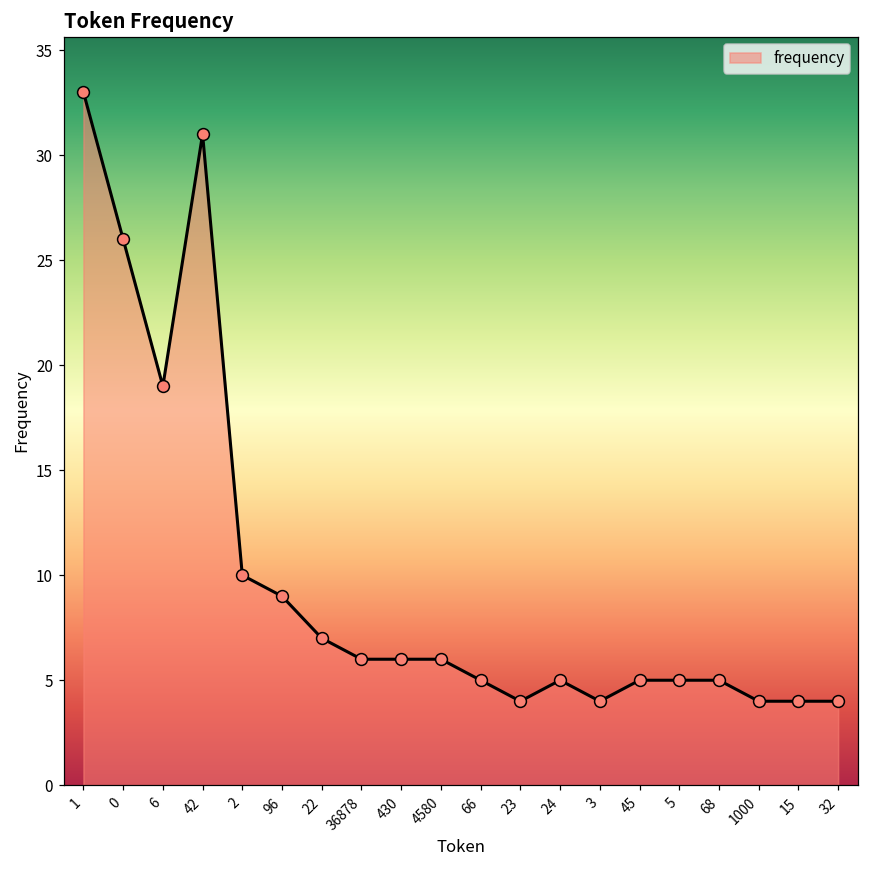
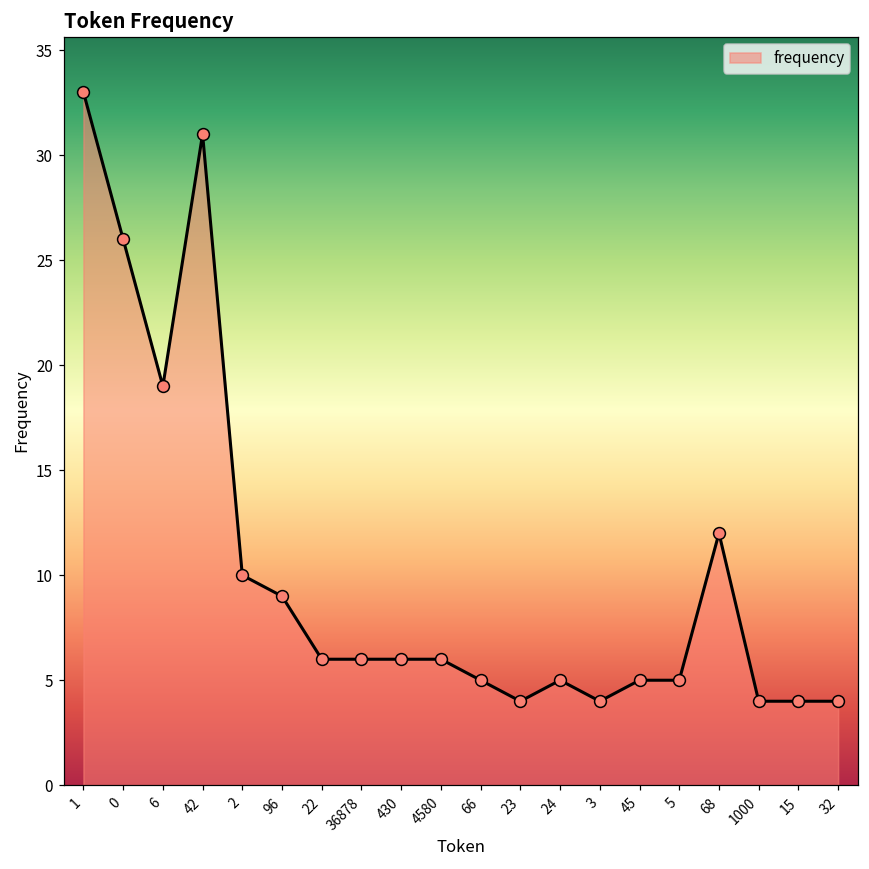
22: 7 -> 6
68: 5 -> 12
